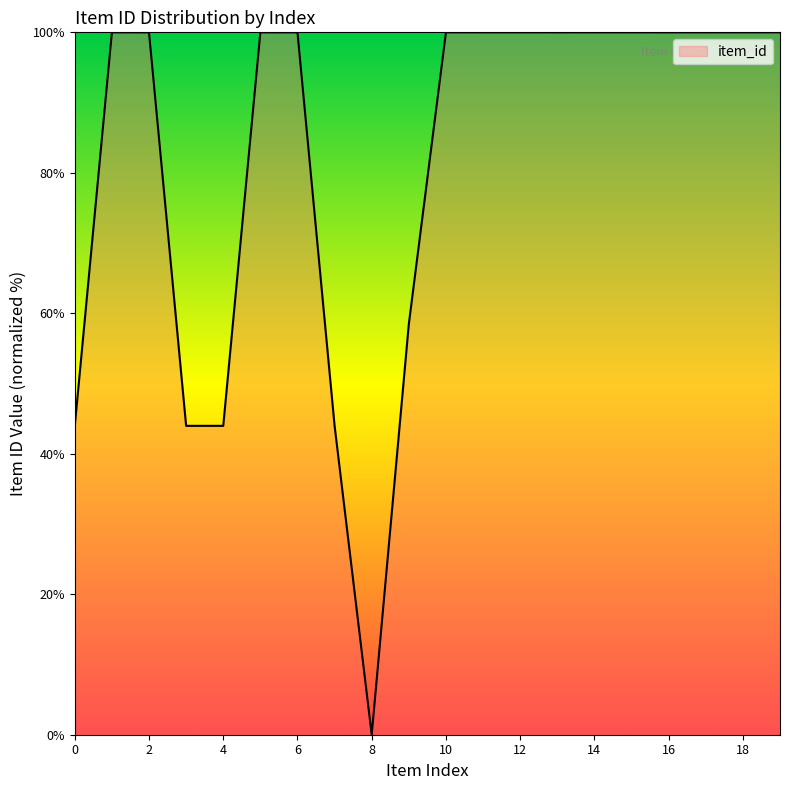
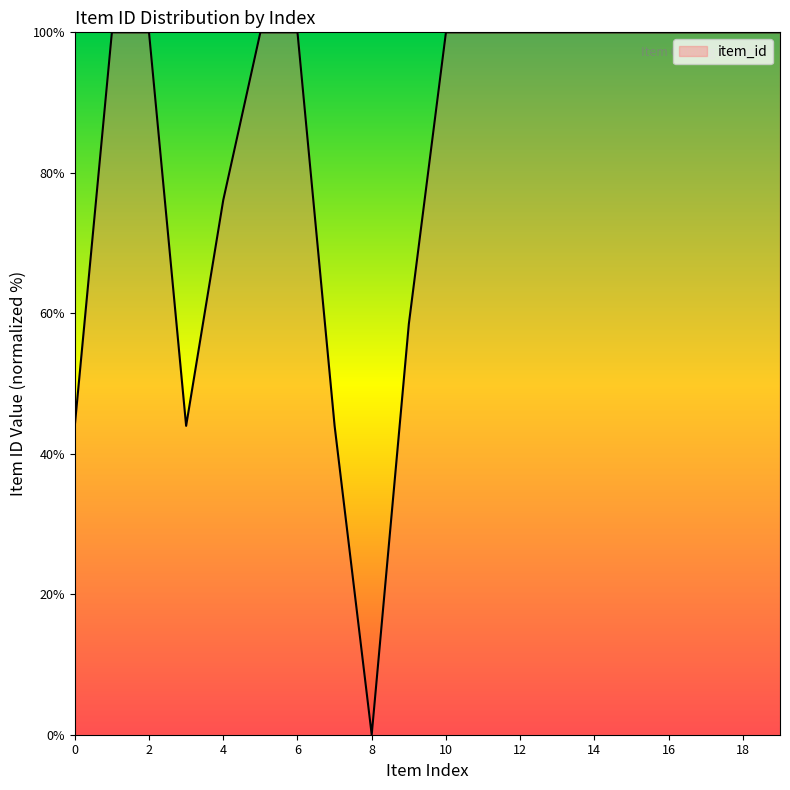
4: 44% -> 76%
